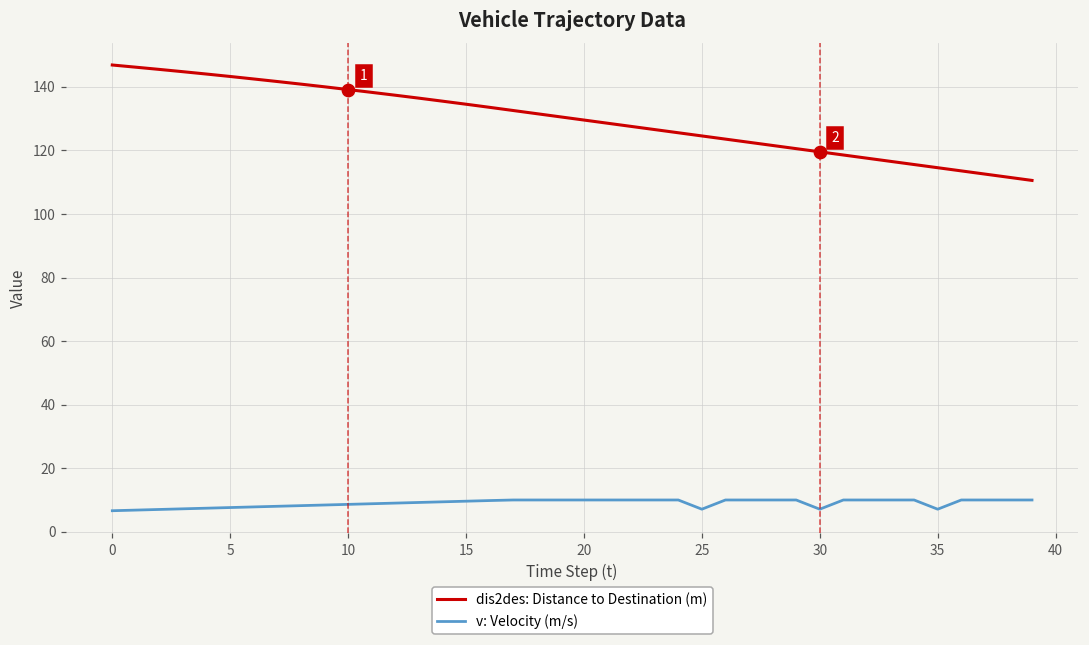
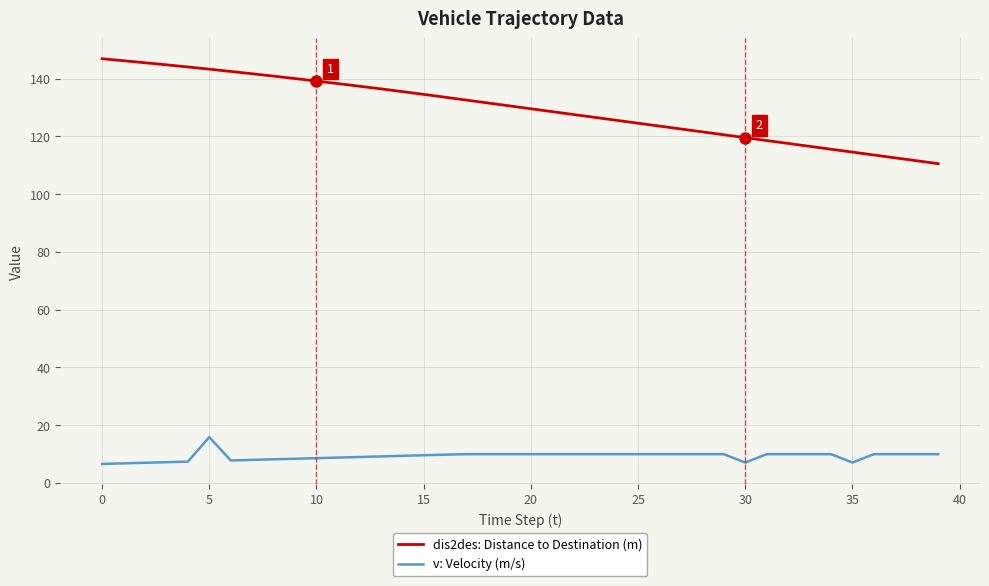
v: Velocity (m/s), 5: 8 -> 16
v: Velocity (m/s), 25: 7 -> 10
